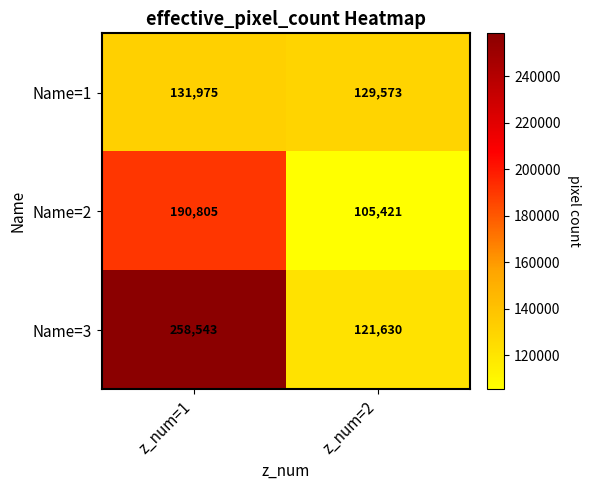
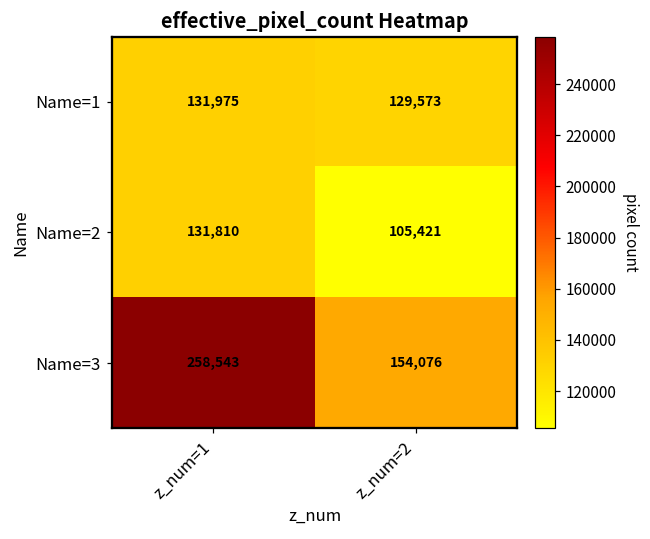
Name=2, z_num=1: 190,805 -> 131,810
Name=3, z_num=2: 121,630 -> 154,076
